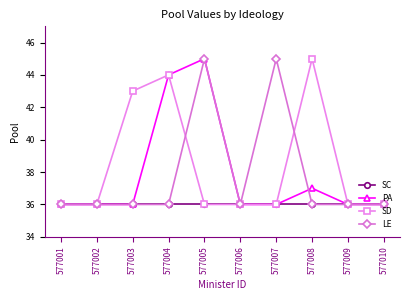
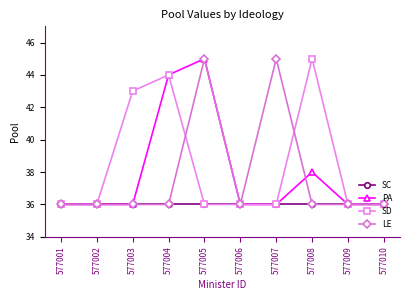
PA, 577008: 37 -> 38
